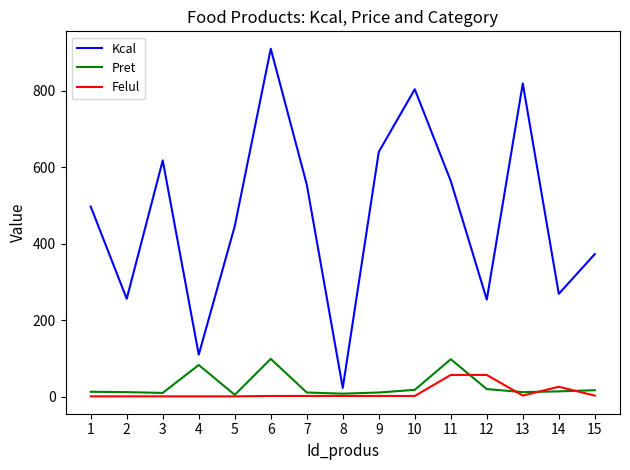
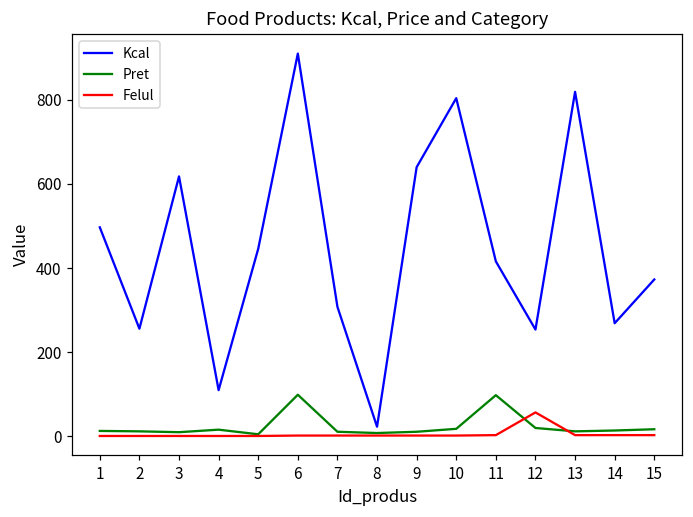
Pret, 4: 80 -> 20
Kcal, 7: 560 -> 310
Kcal, 11: 560 -> 420
Felul, 11: 60 -> 0
Felul, 14: 30 -> 0
